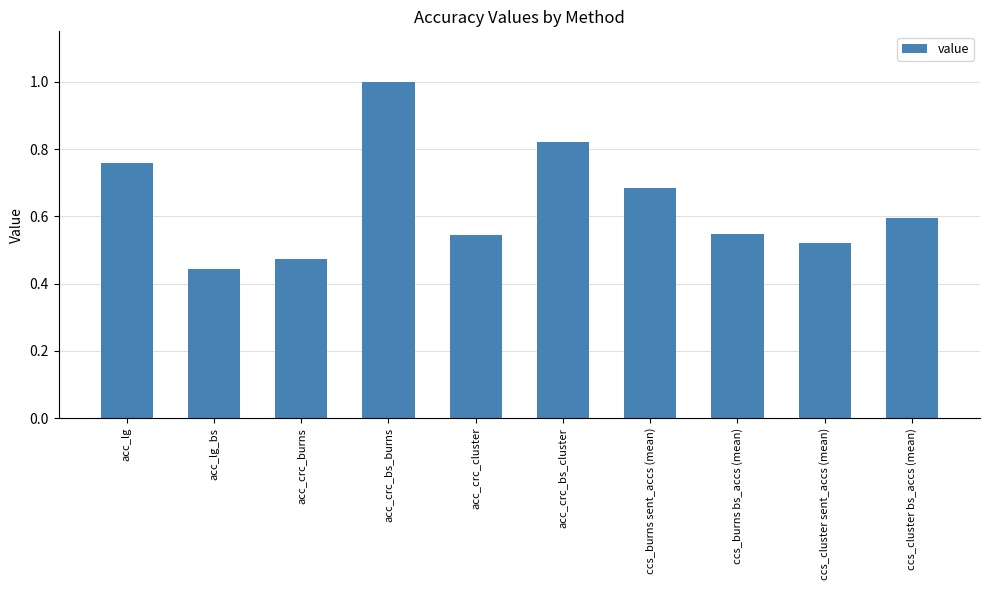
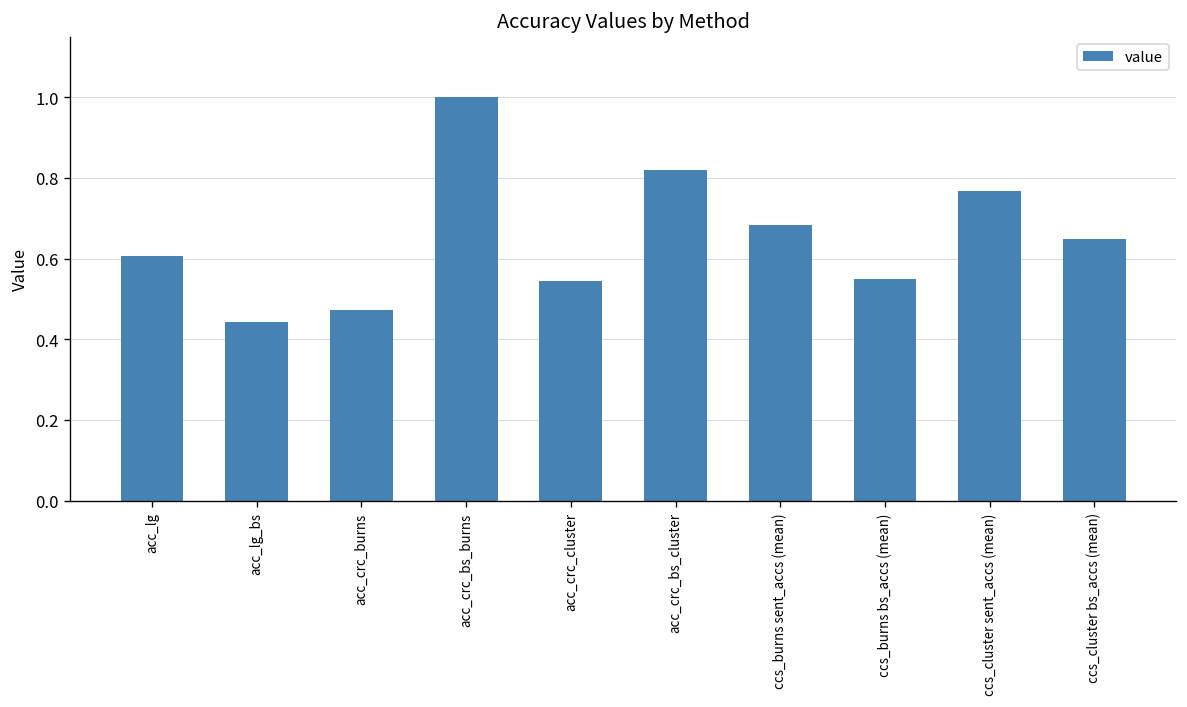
acc_lg: 0.76 -> 0.61
ccs_cluster sent_accs (mean): 0.52 -> 0.77
ccs_cluster bs_accs (mean): 0.59 -> 0.65
